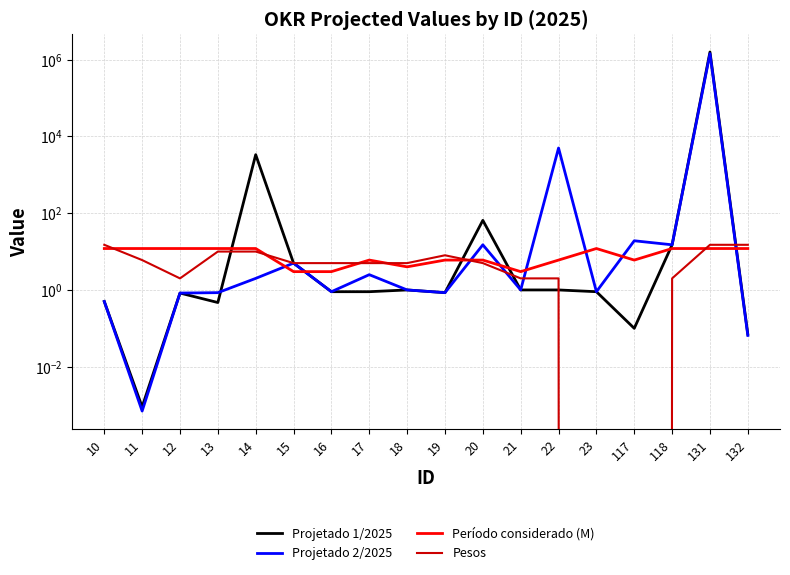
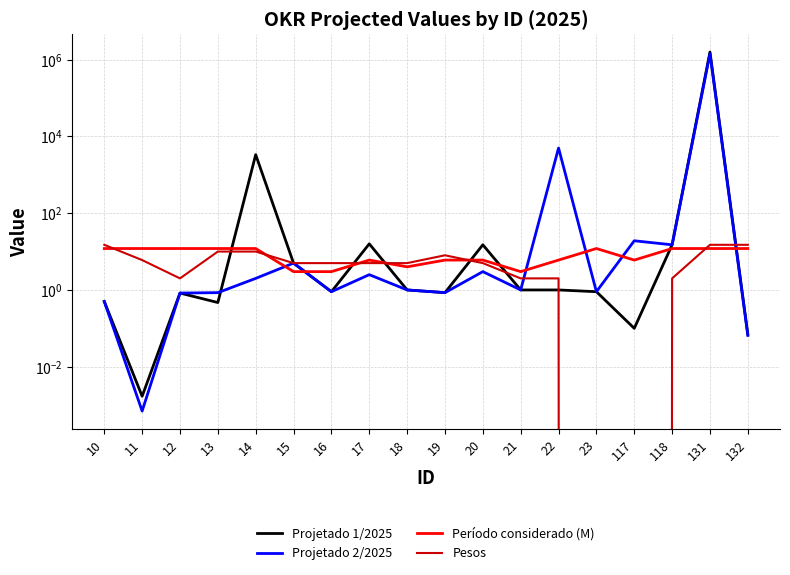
Projetado 1/2025, 11: 0.0009 -> 0.002
Projetado 1/2025, 17: 0.9 -> 16
Projetado 1/2025, 20: 70 -> 15
Projetado 2/2025, 20: 15 -> 3
